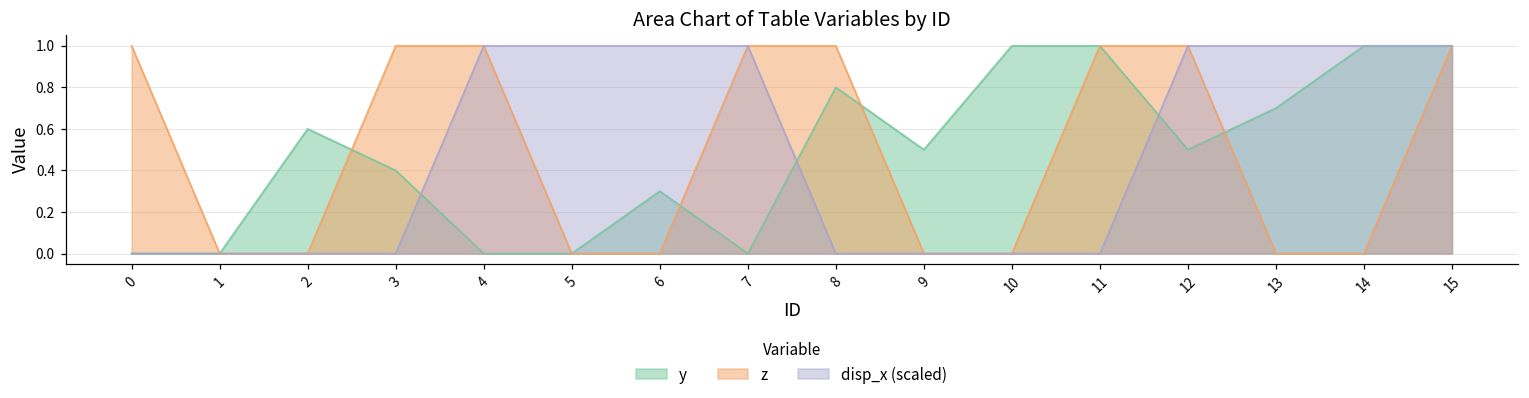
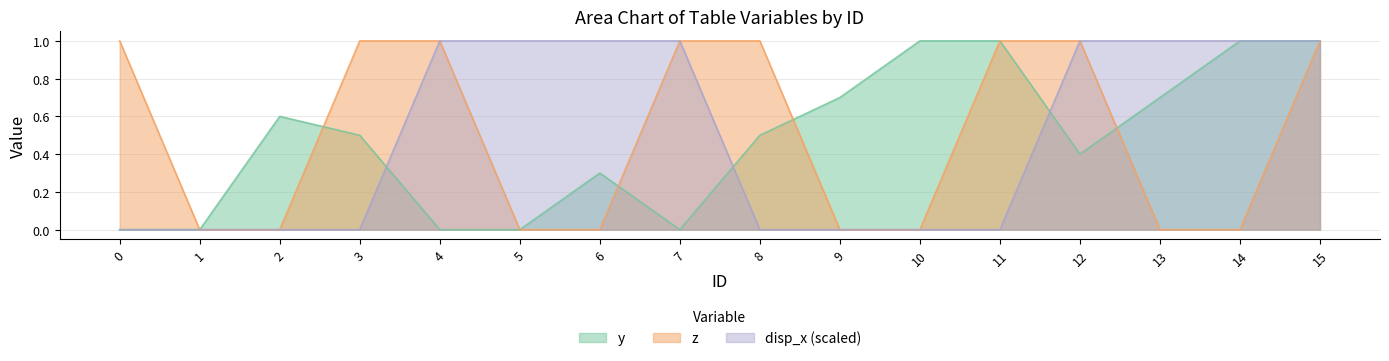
y, 3: 0.4 -> 0.5
y, 8: 0.8 -> 0.5
y, 9: 0.5 -> 0.7
y, 12: 0.5 -> 0.4
